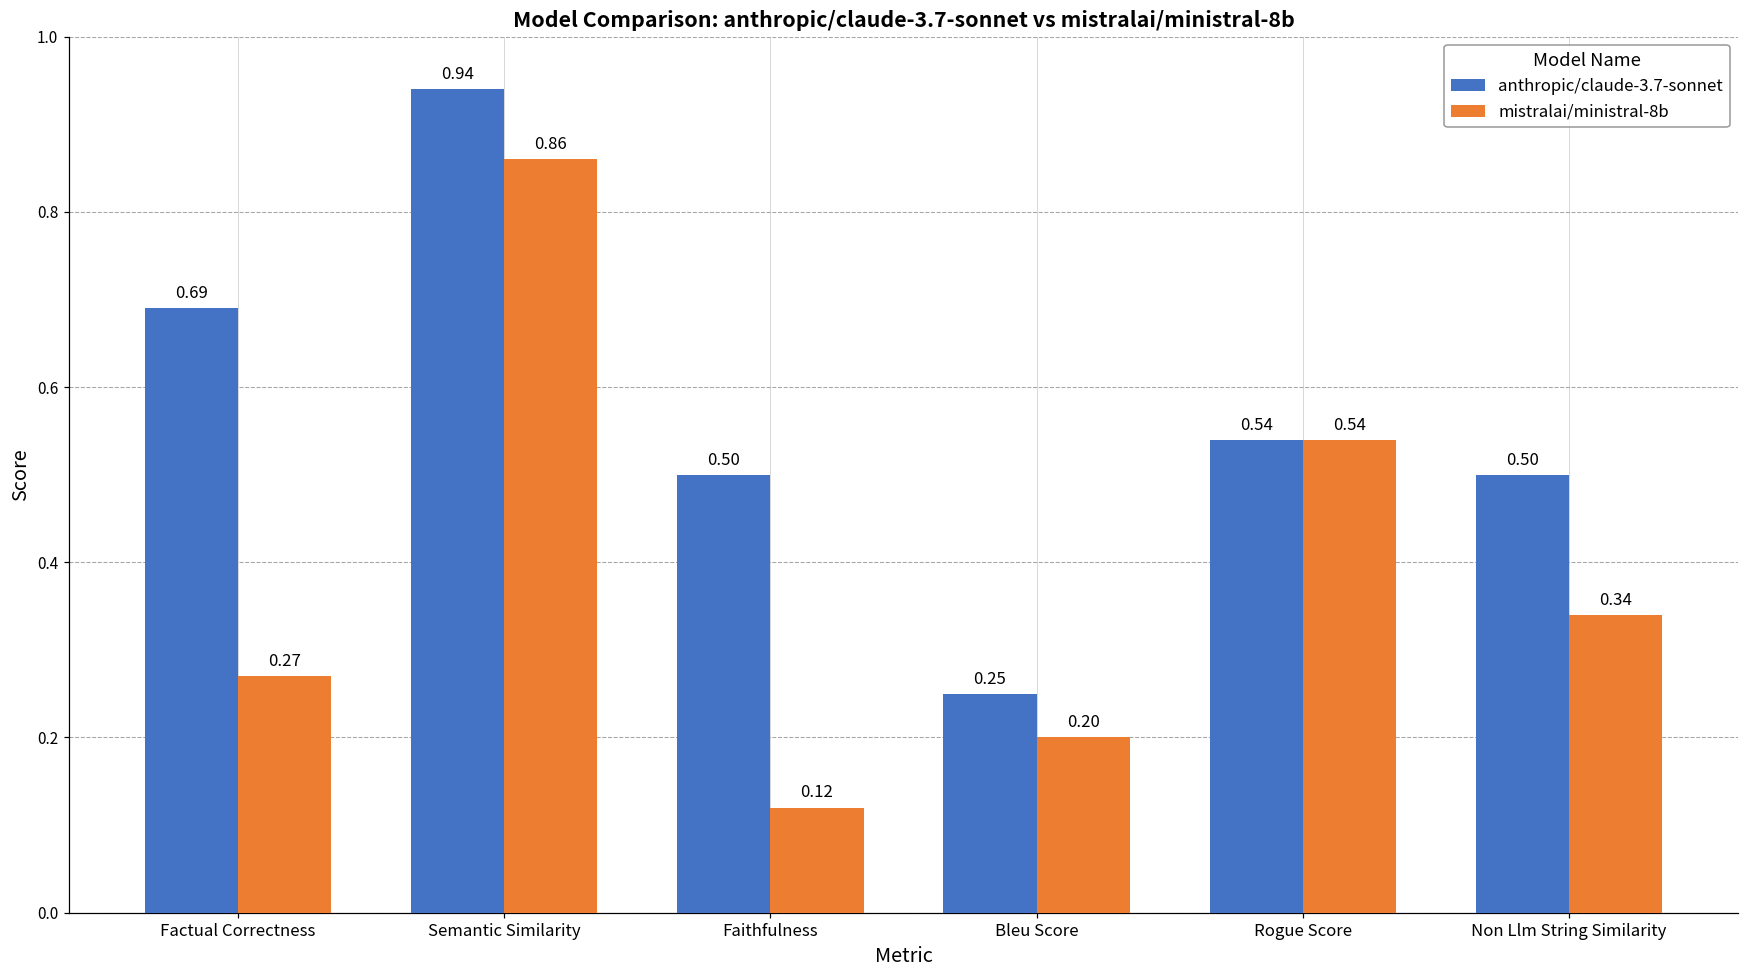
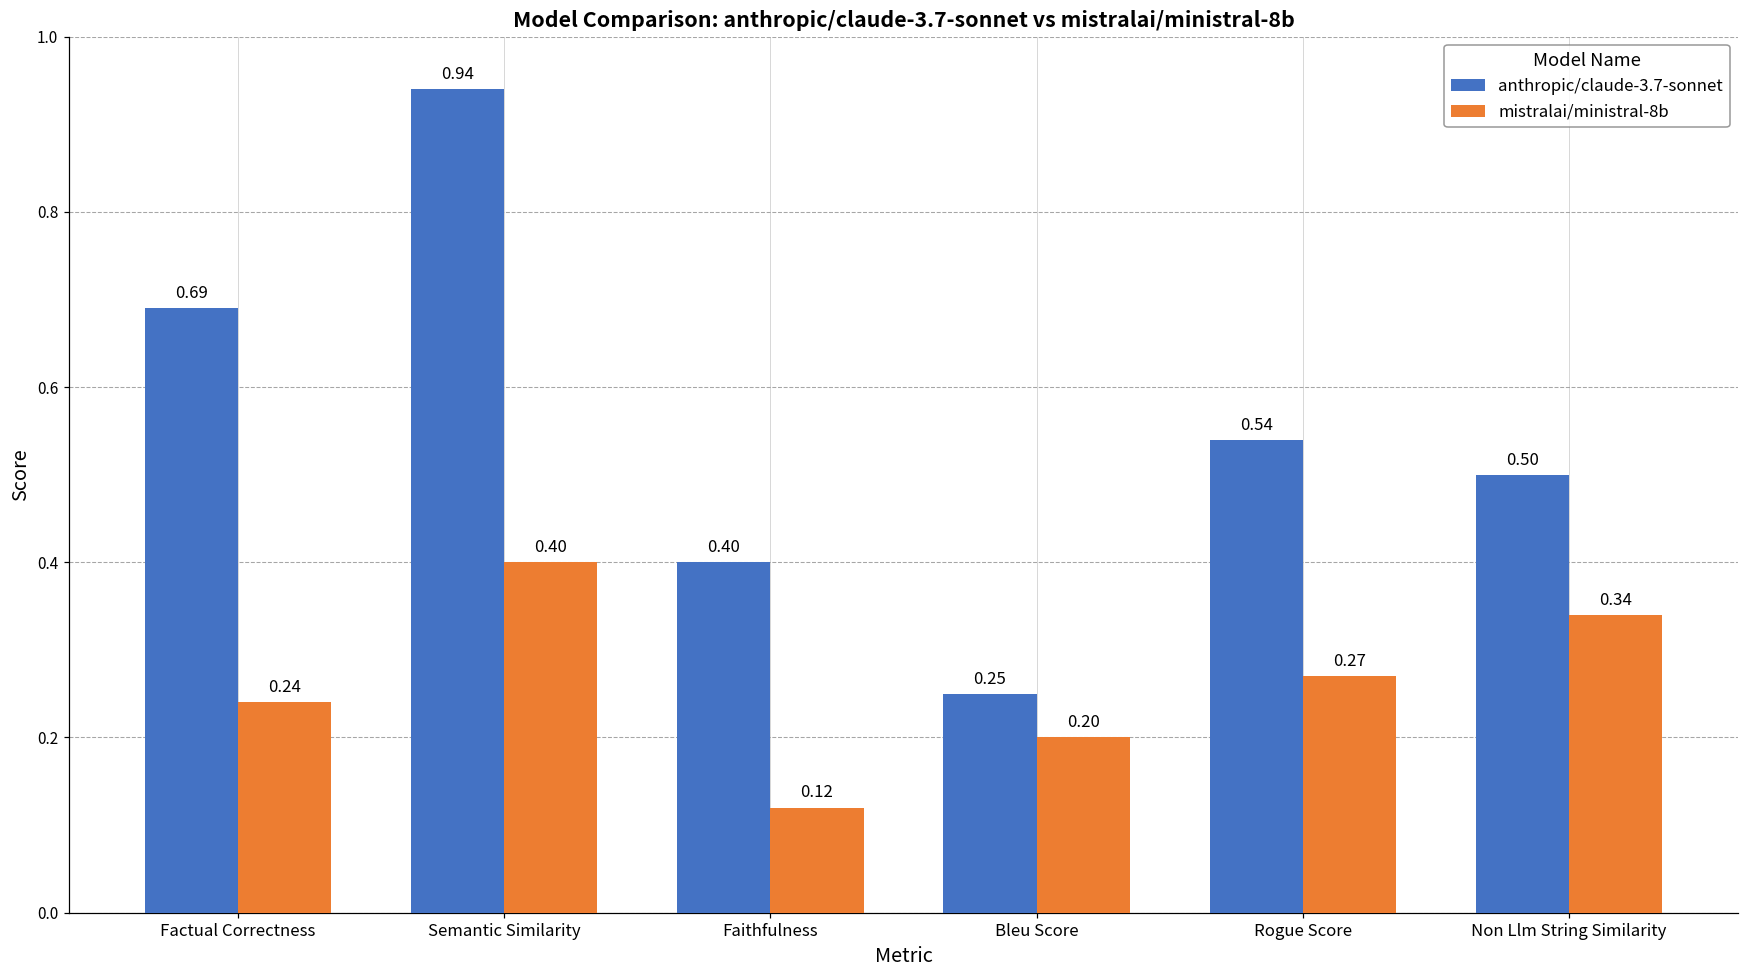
mistralai/ministral-8b, Factual Correctness: 0.27 -> 0.24
mistralai/ministral-8b, Semantic Similarity: 0.86 -> 0.40
anthropic/claude-3.7-sonnet, Faithfulness: 0.50 -> 0.40
mistralai/ministral-8b, Rogue Score: 0.54 -> 0.27
